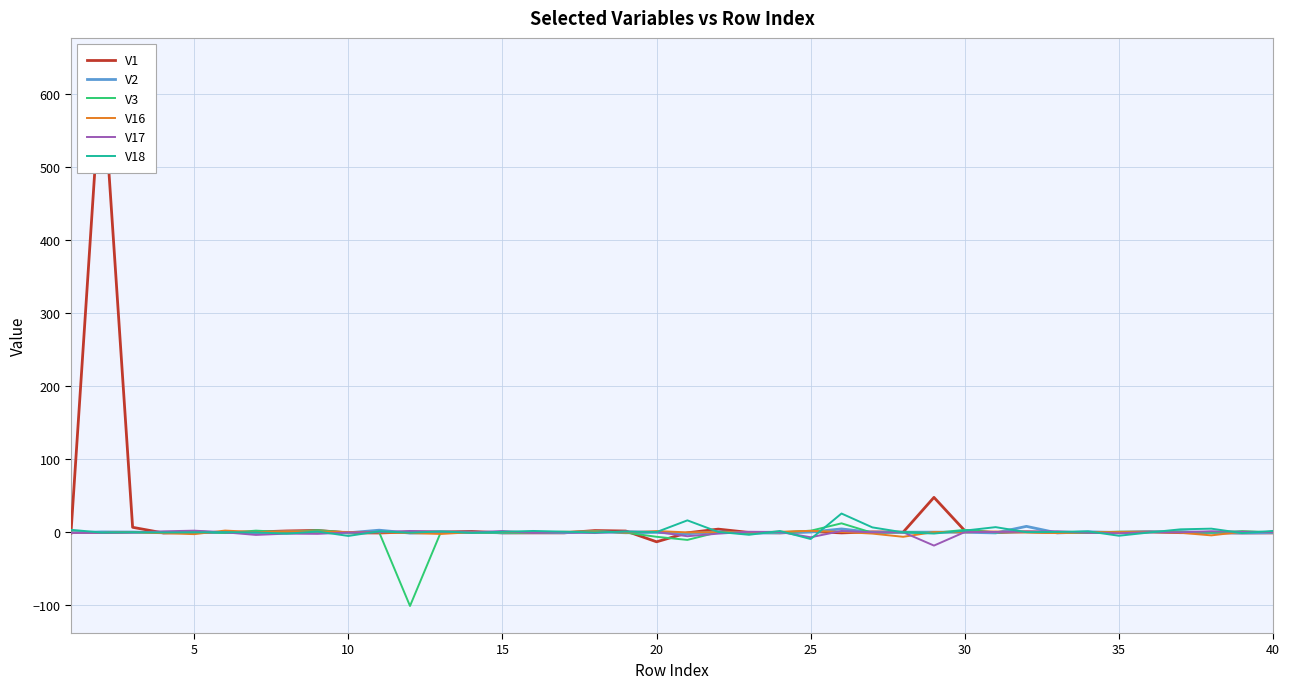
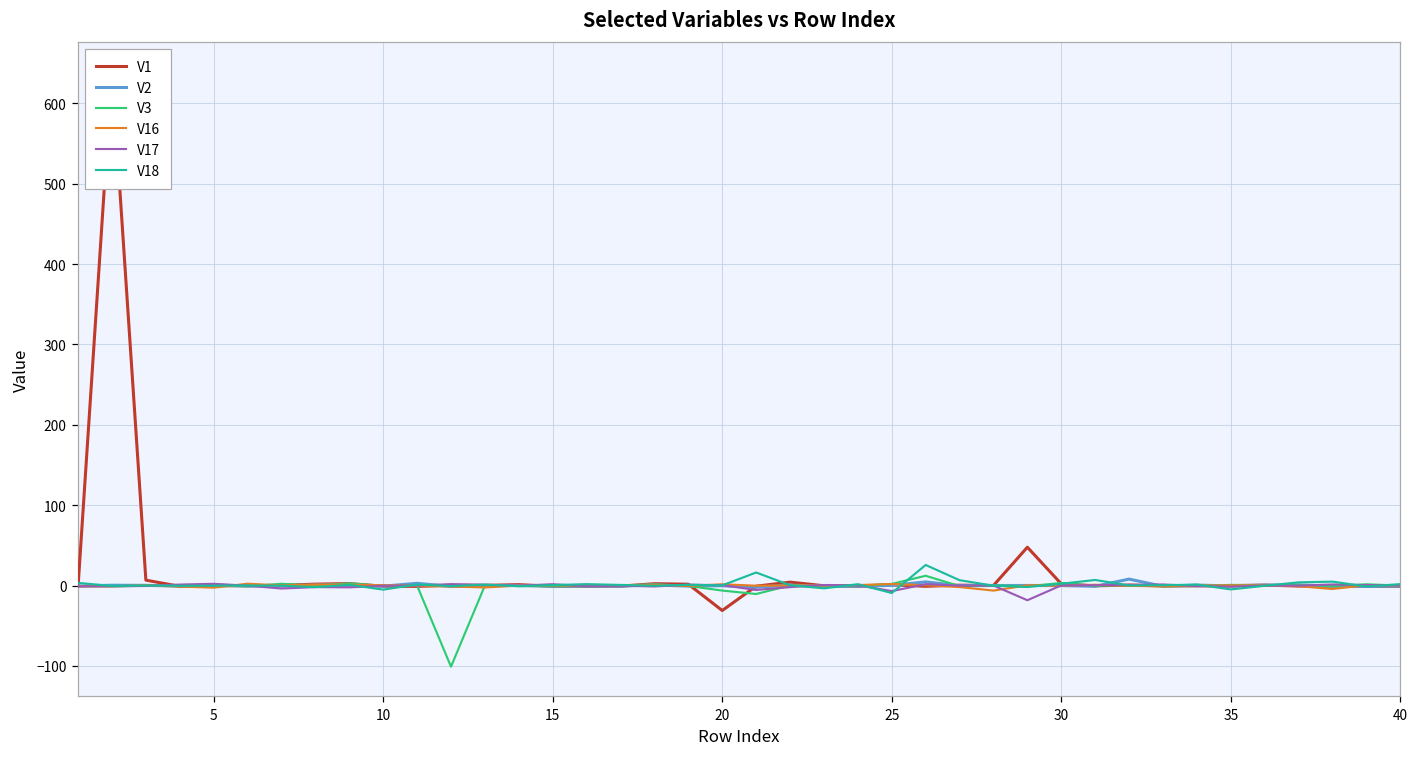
V1, 20: -10 -> -30
